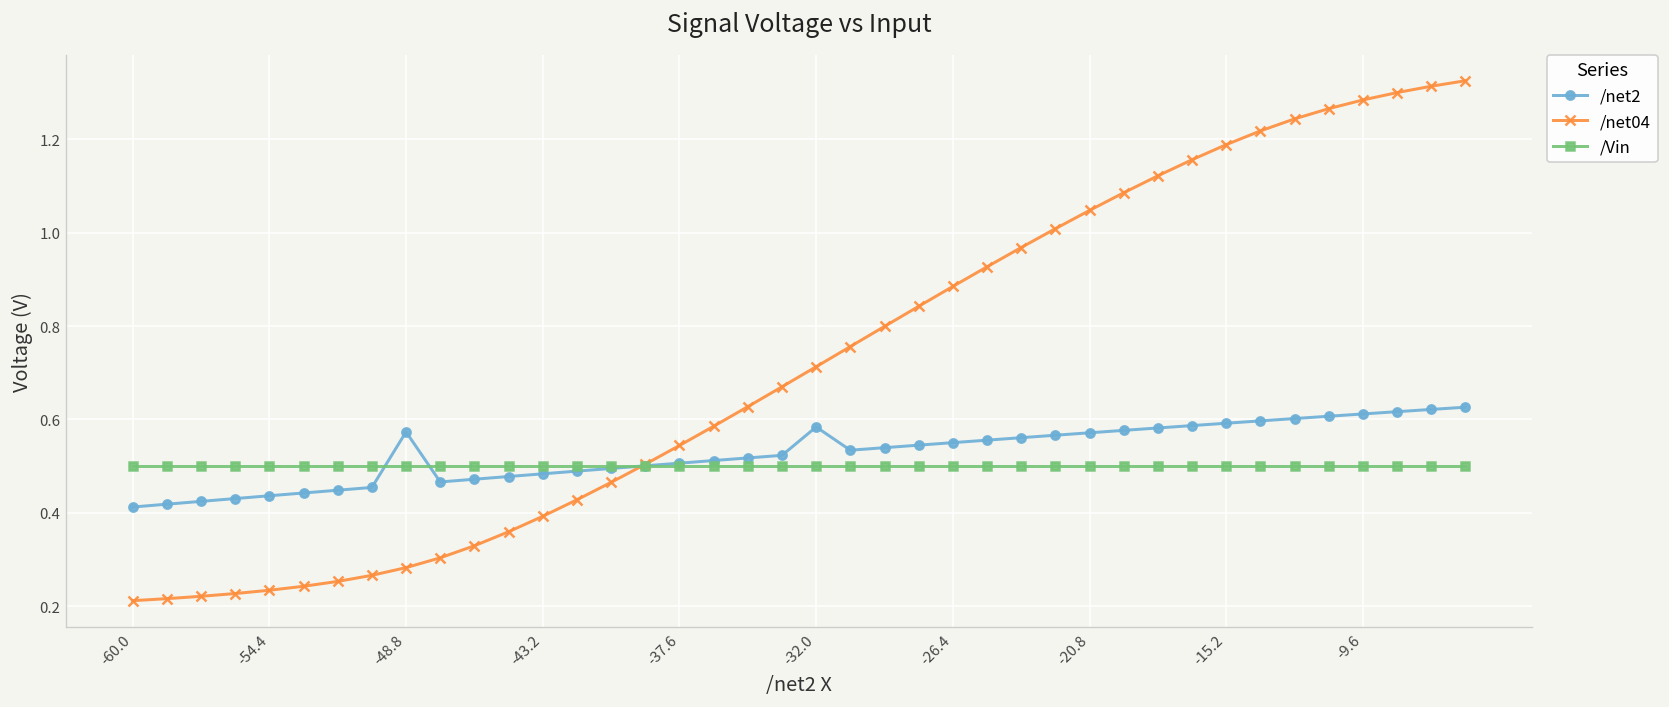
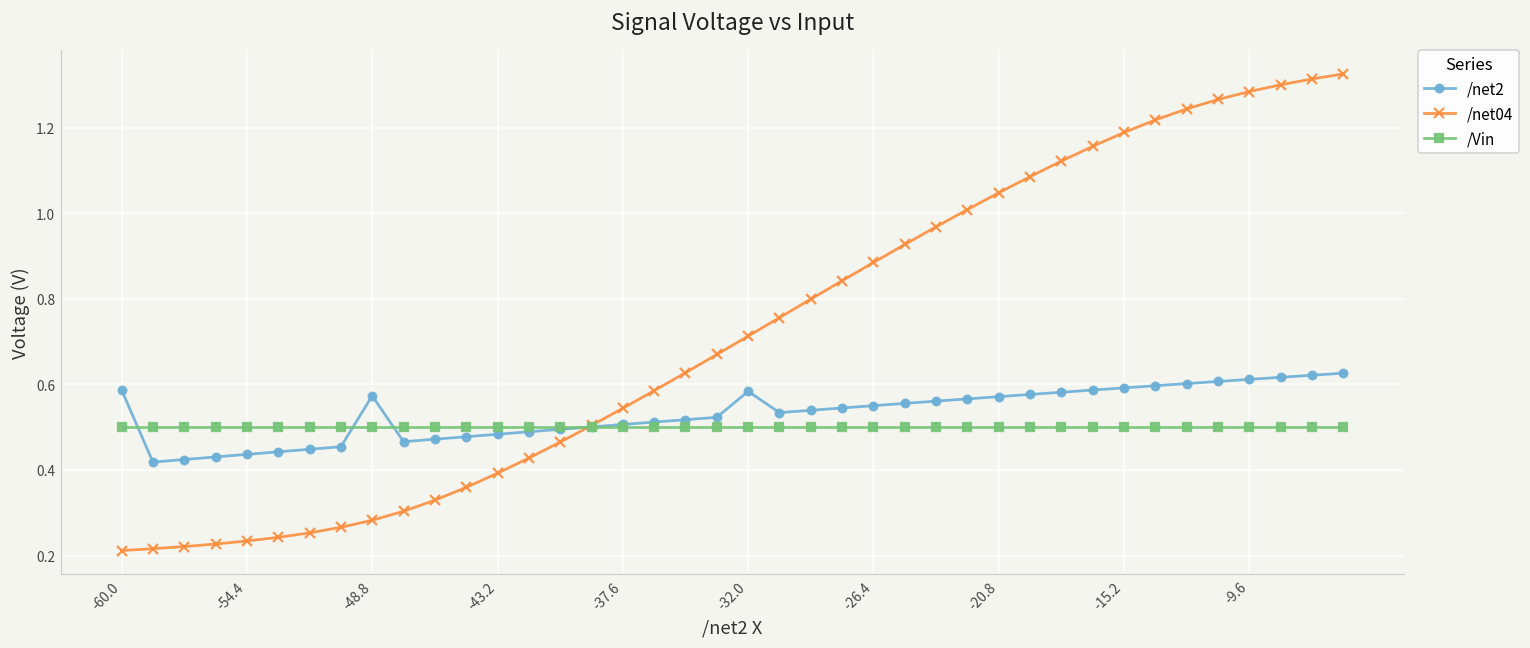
/net2, -60.0: 0.41 -> 0.59
